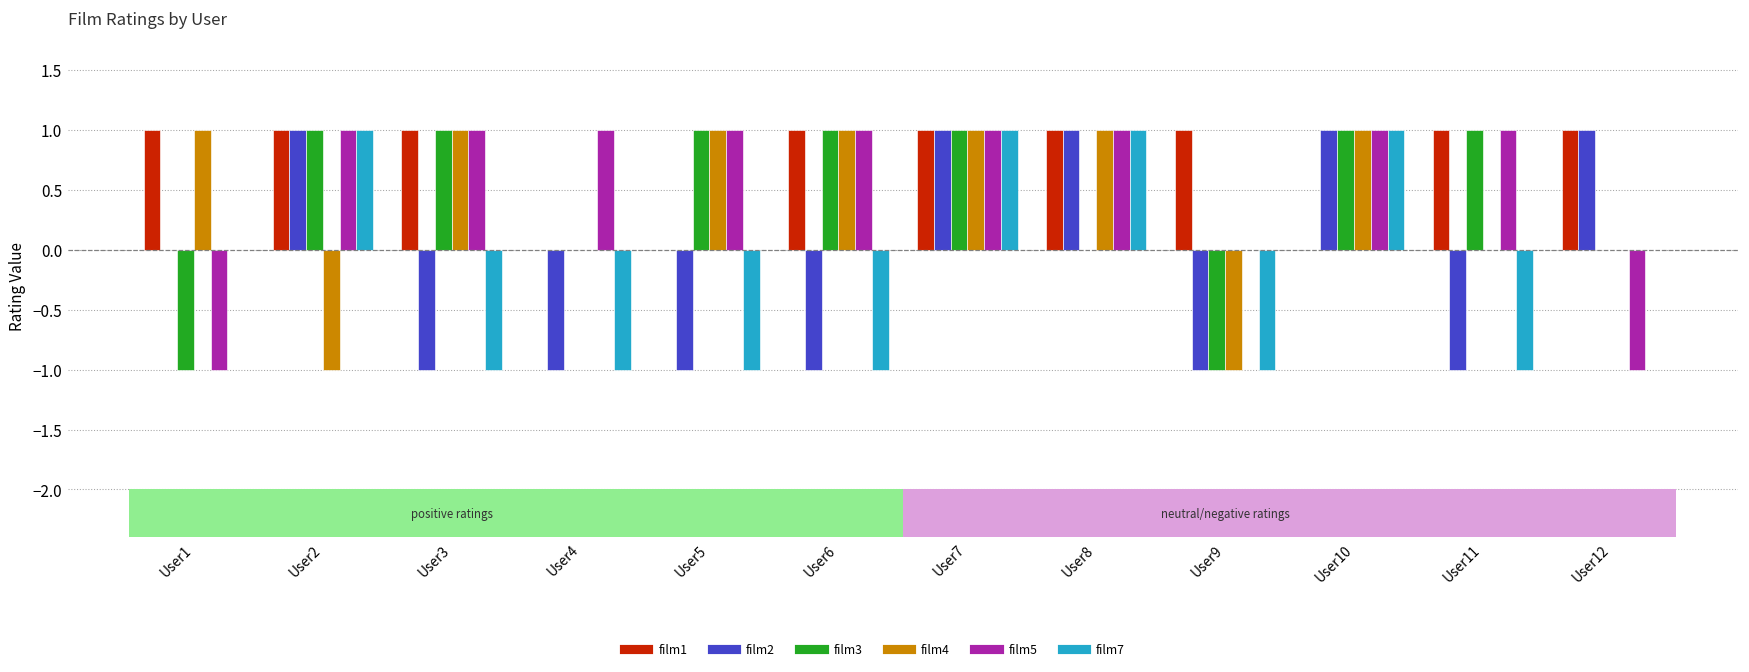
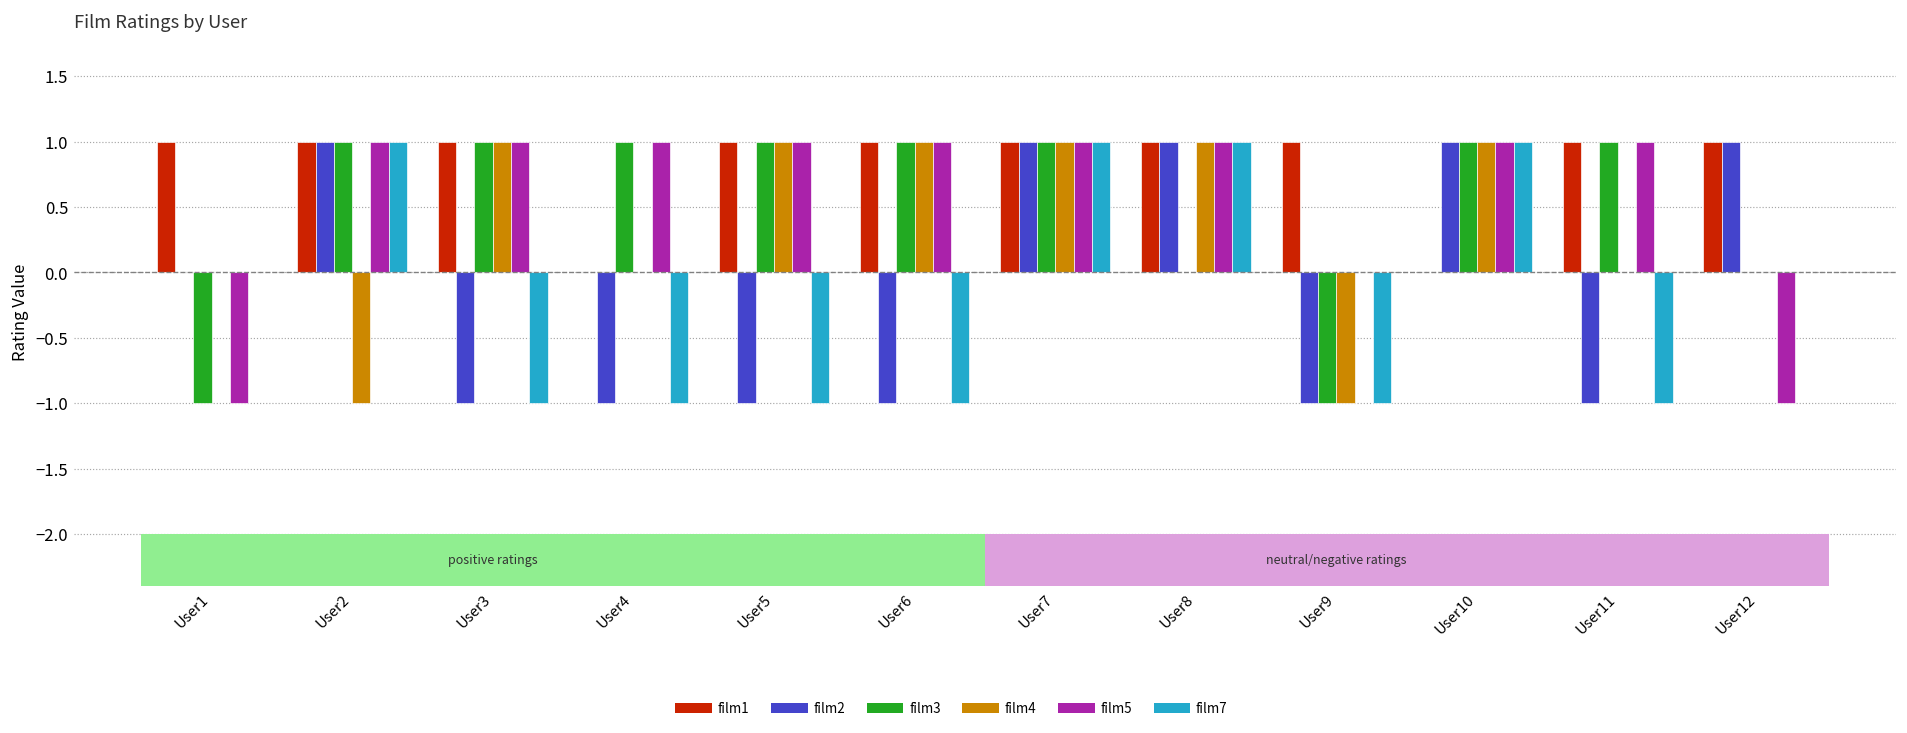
film4, User1: 1 -> 0
film3, User4: 0 -> 1
film1, User5: 0 -> 1
